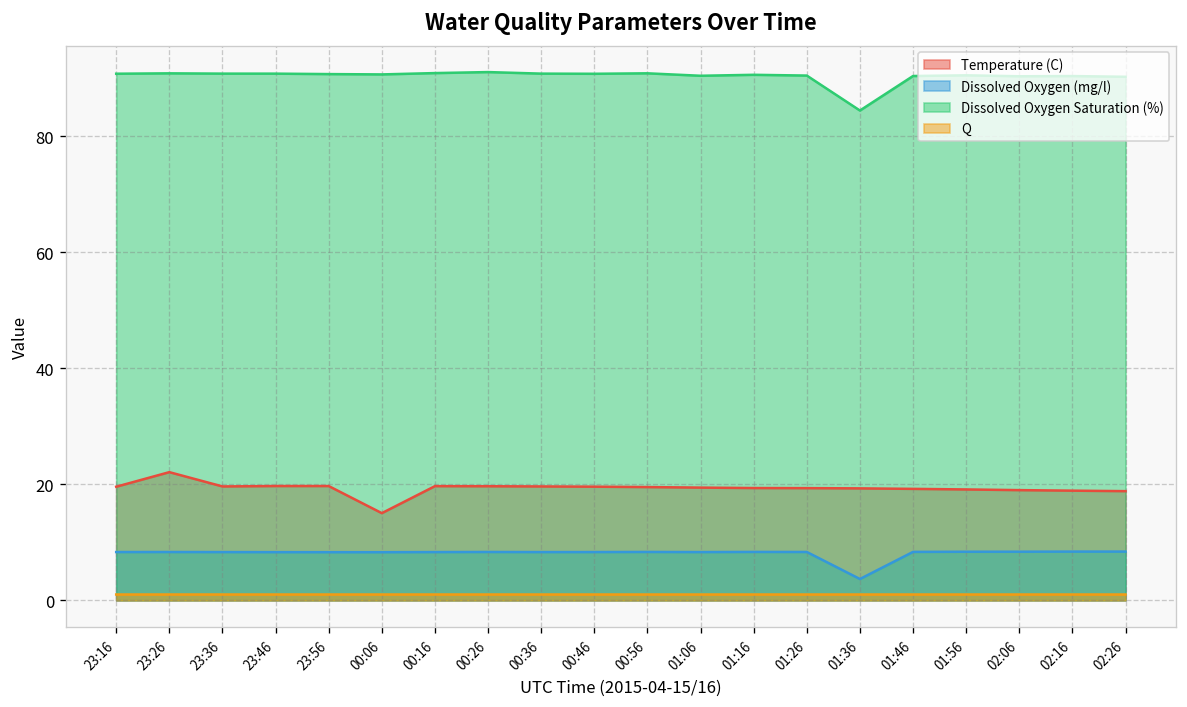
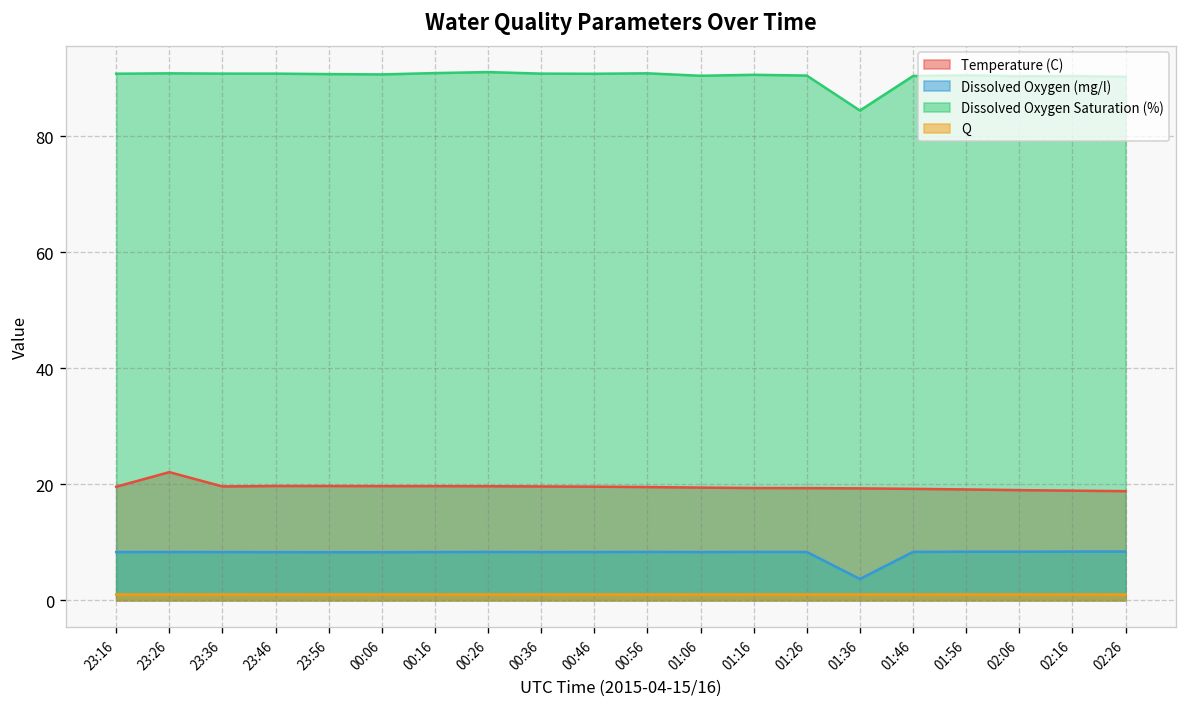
Temperature (C), 00:06: 15 -> 20
